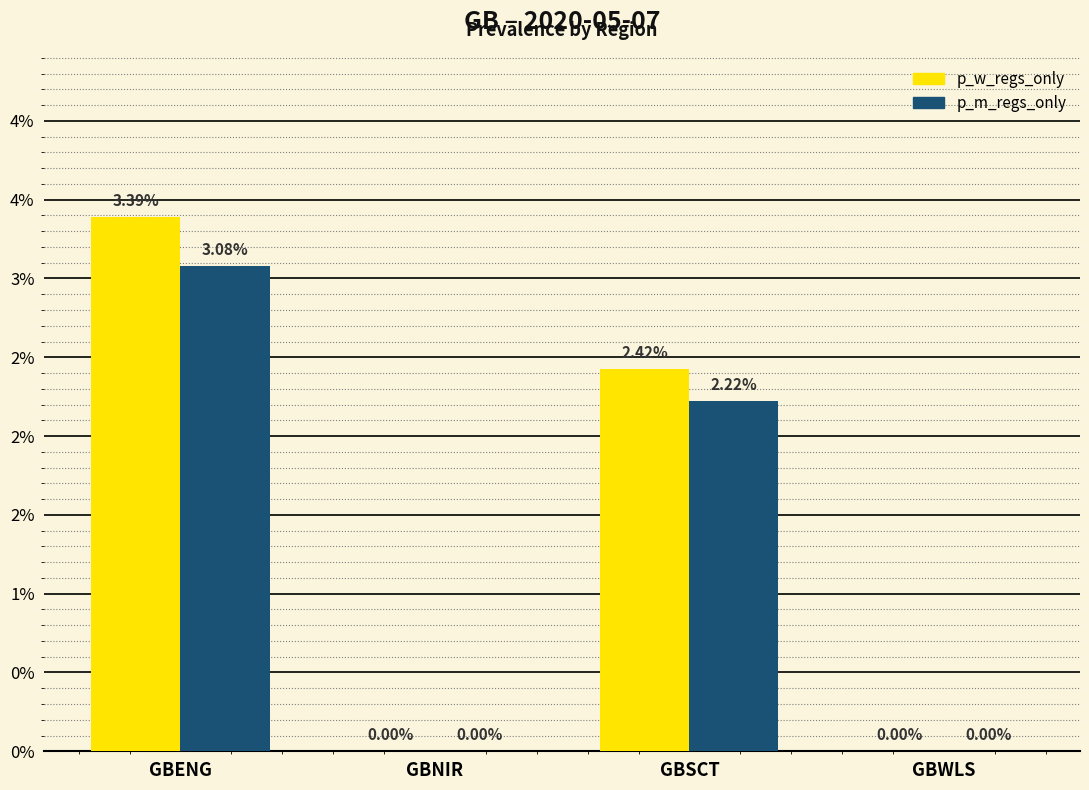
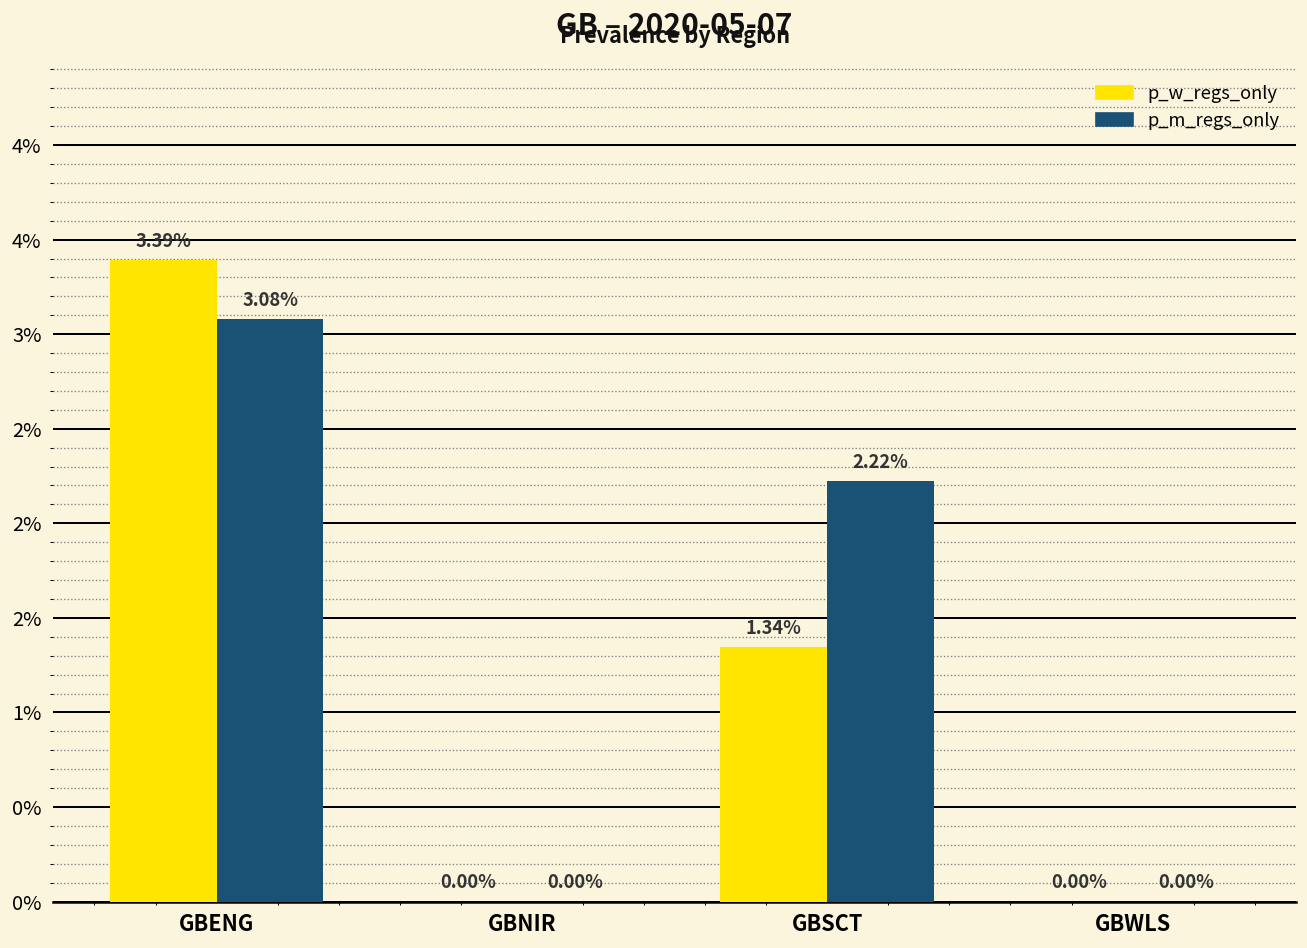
p_w_regs_only, GBSCT: 2.42% -> 1.34%
